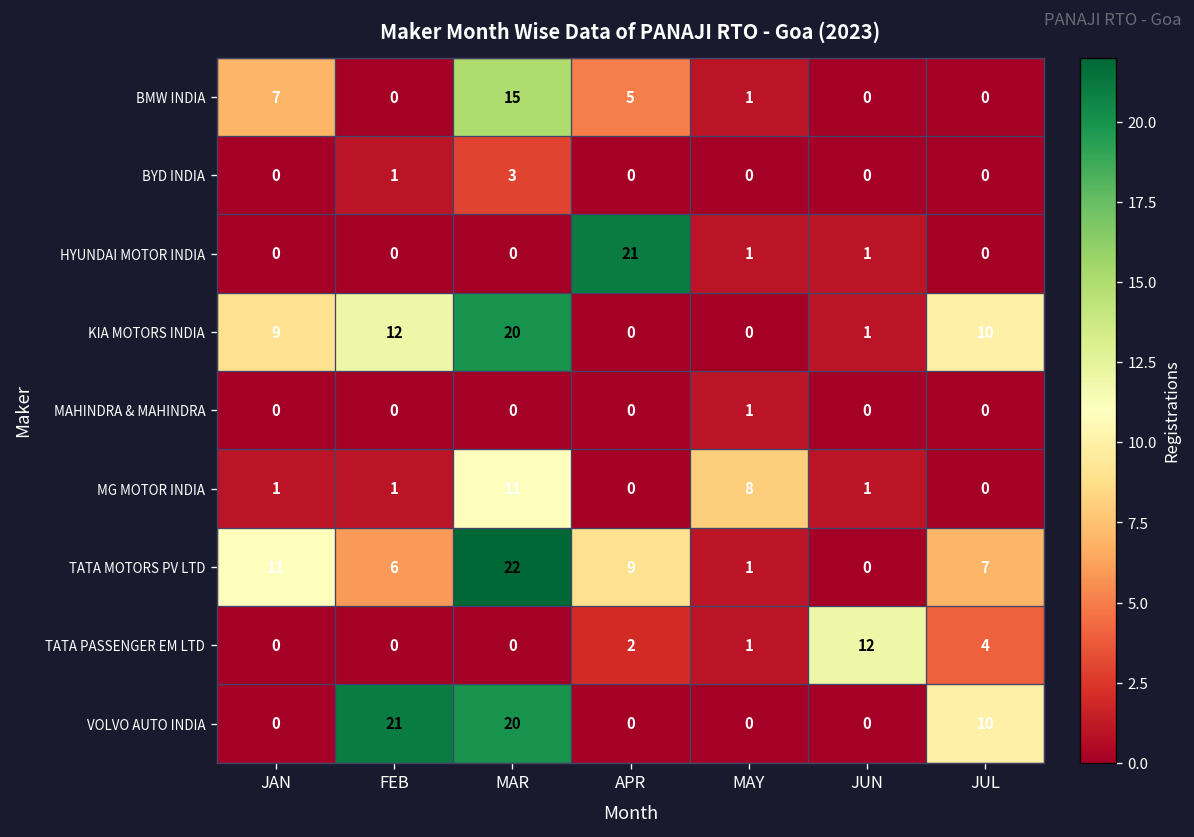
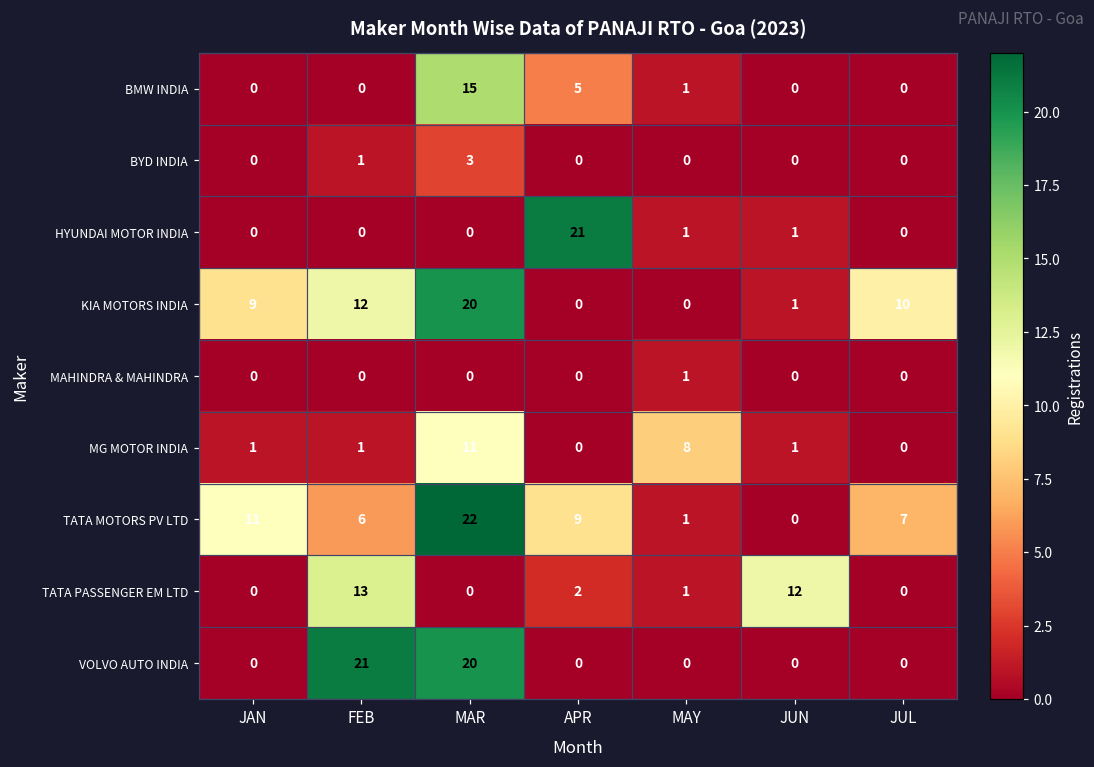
BMW INDIA, JAN: 7 -> 0
TATA PASSENGER EM LTD, FEB: 0 -> 13
TATA PASSENGER EM LTD, JUL: 4 -> 0
VOLVO AUTO INDIA, JUL: 10 -> 0
